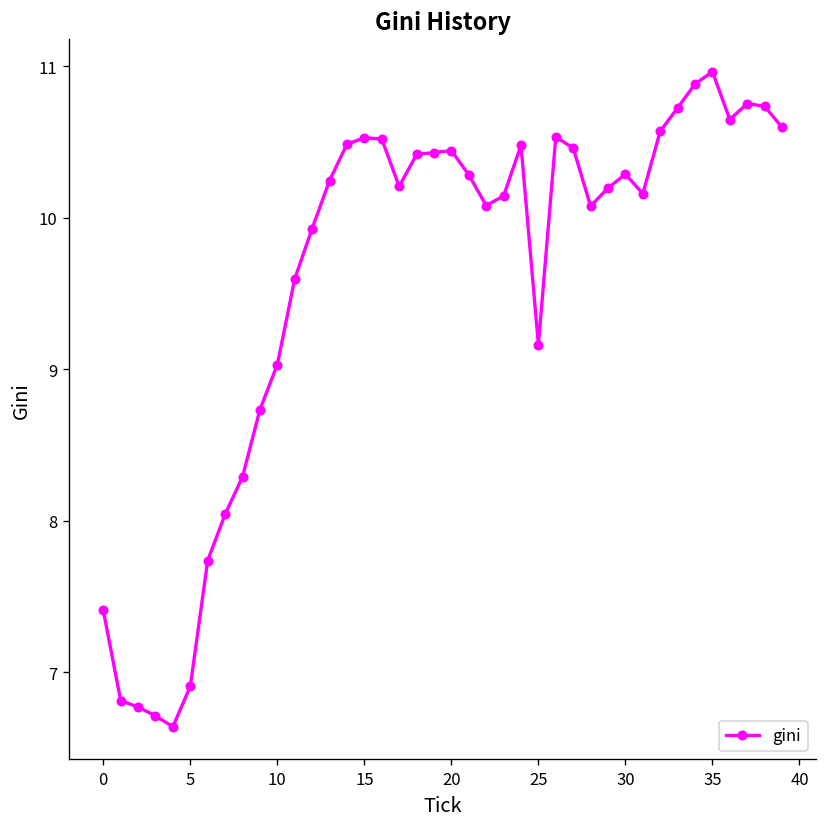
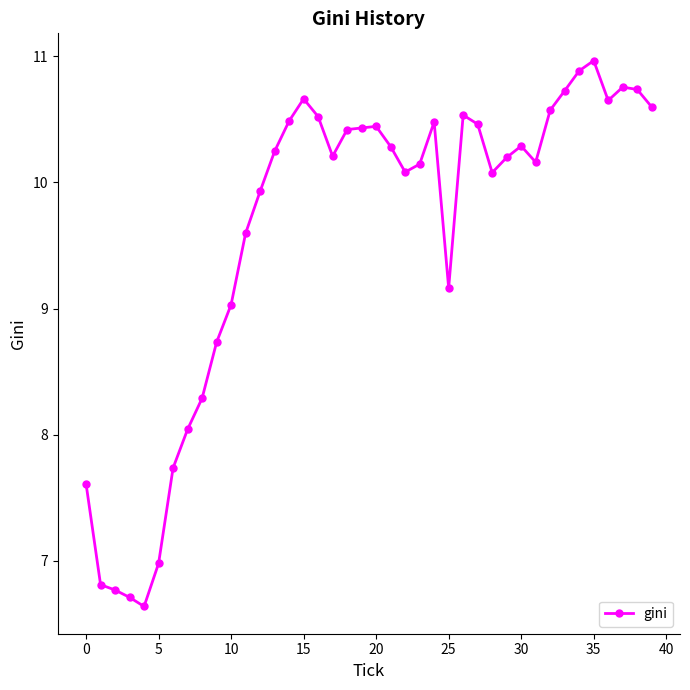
0: 7.41 -> 7.61
5: 6.91 -> 6.98
15: 10.53 -> 10.66
